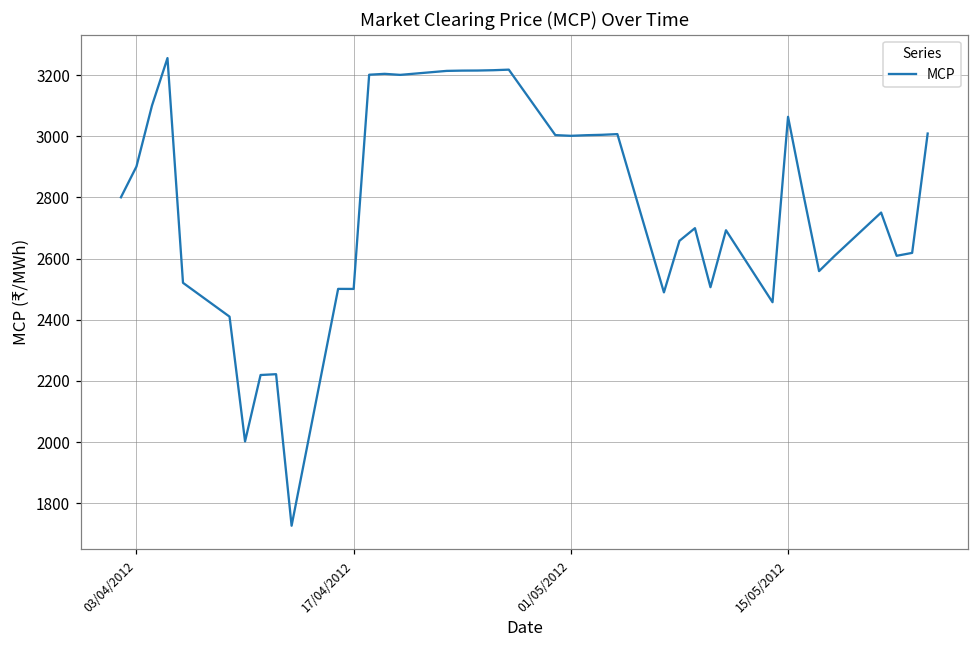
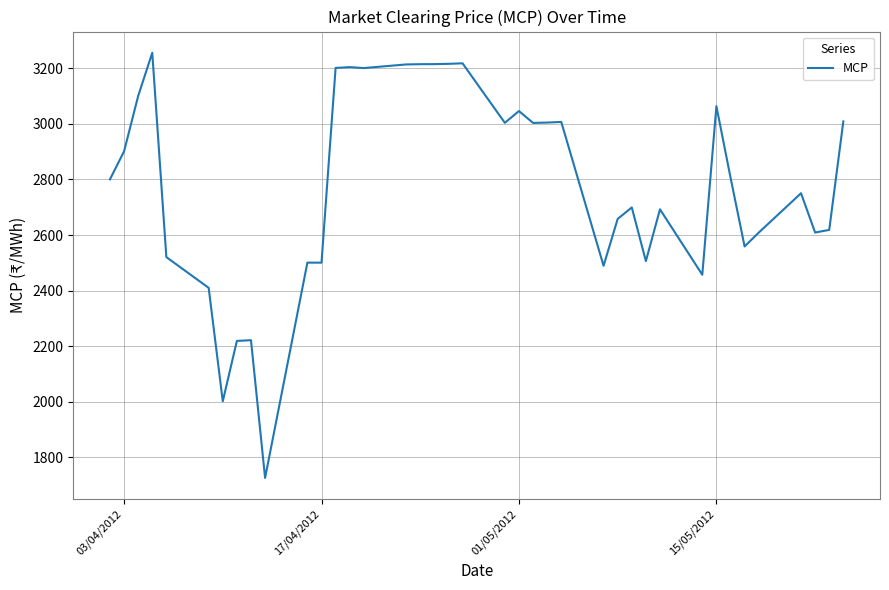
01/05/2012: 3000 -> 3050
